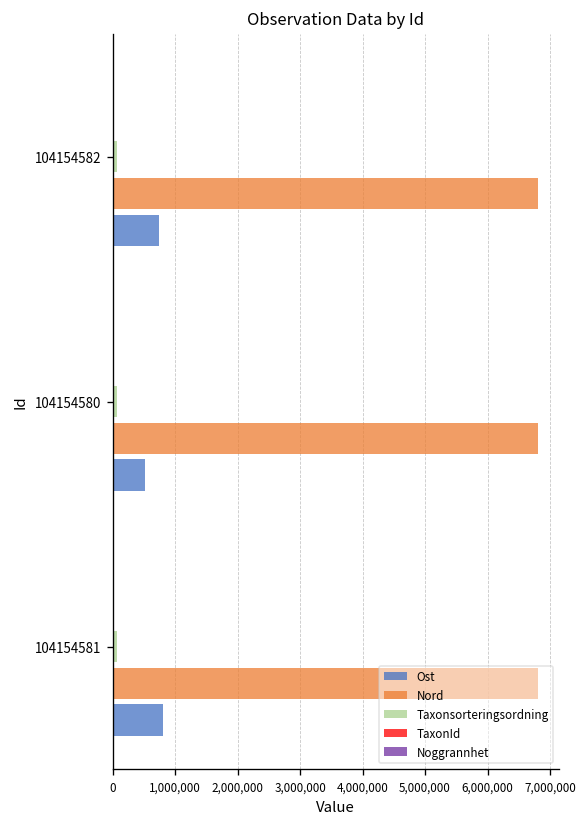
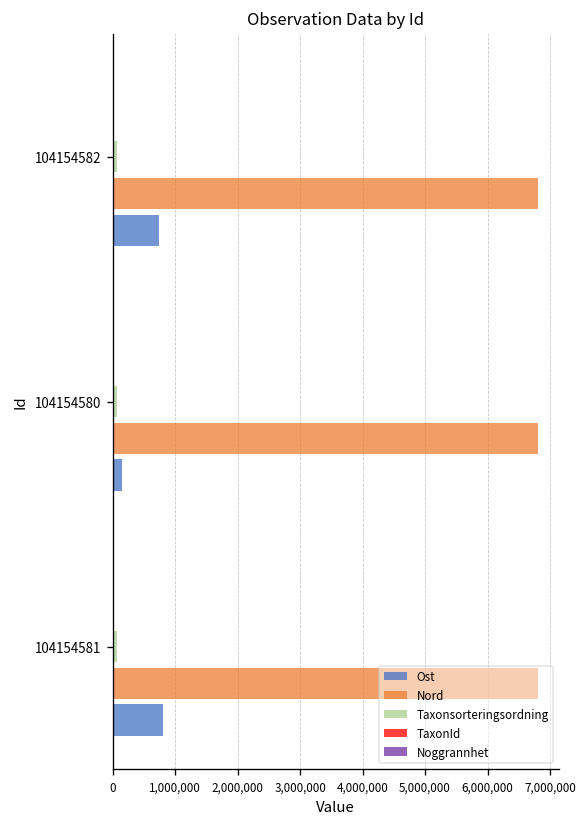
Ost, 104154580: 500,000 -> 200,000
